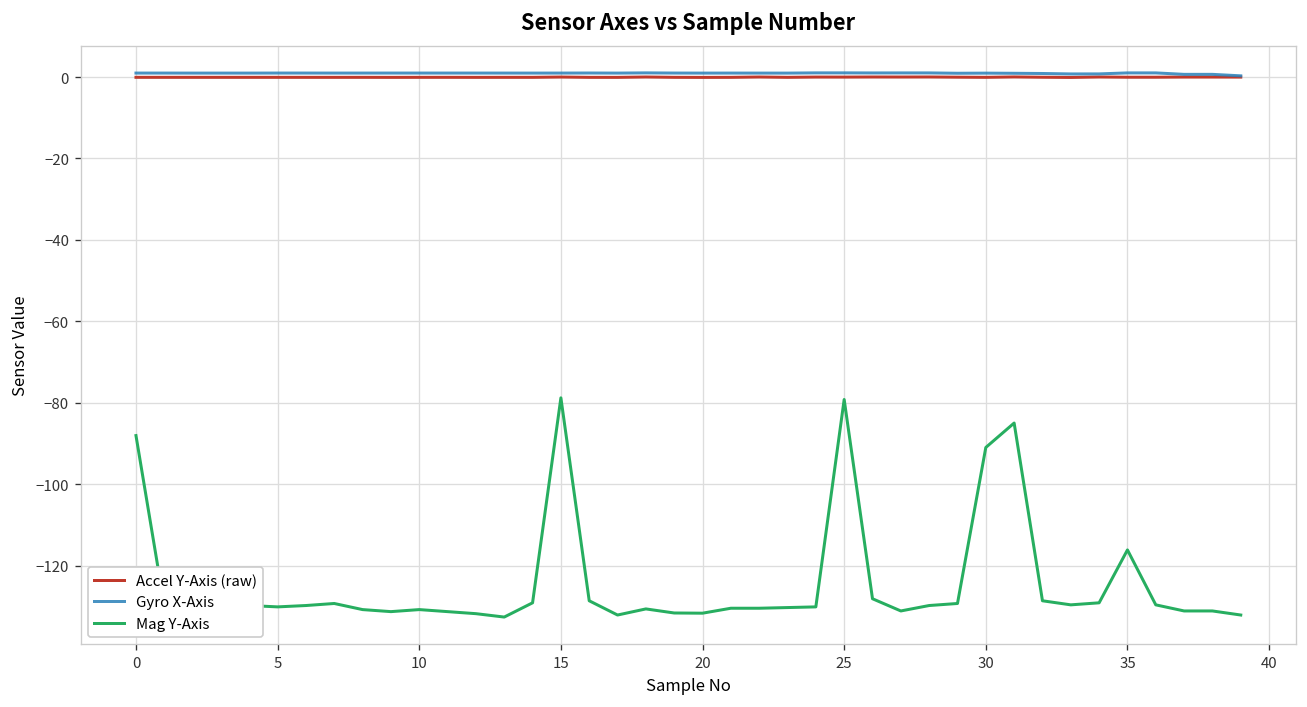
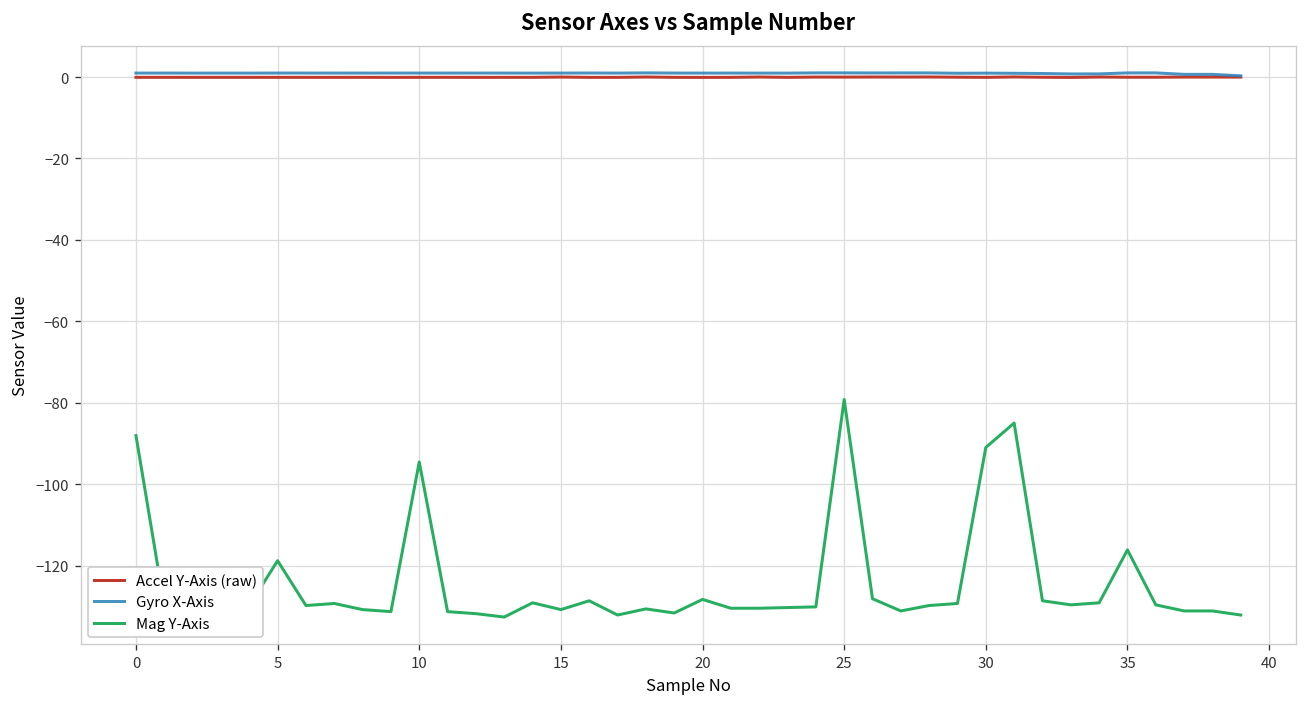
Mag Y-Axis, 5: -130 -> -119
Mag Y-Axis, 10: -131 -> -95
Mag Y-Axis, 15: -79 -> -131
Mag Y-Axis, 20: -132 -> -128
